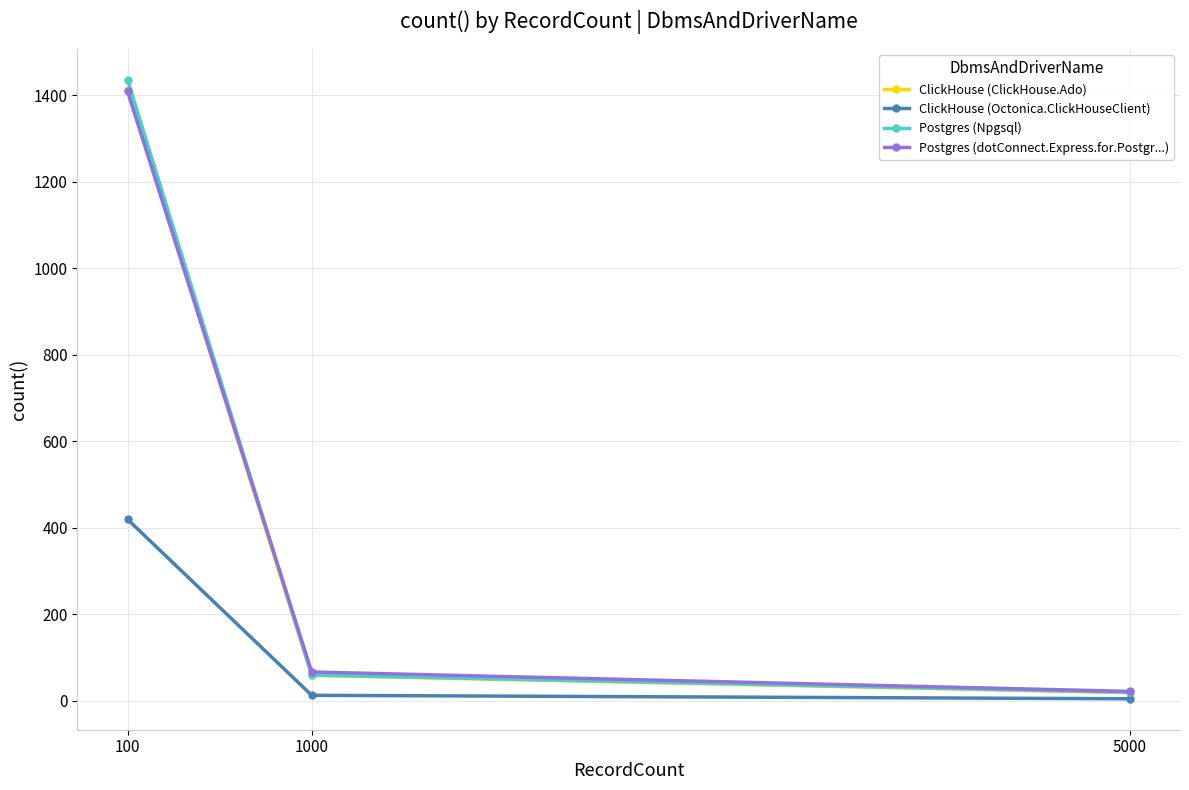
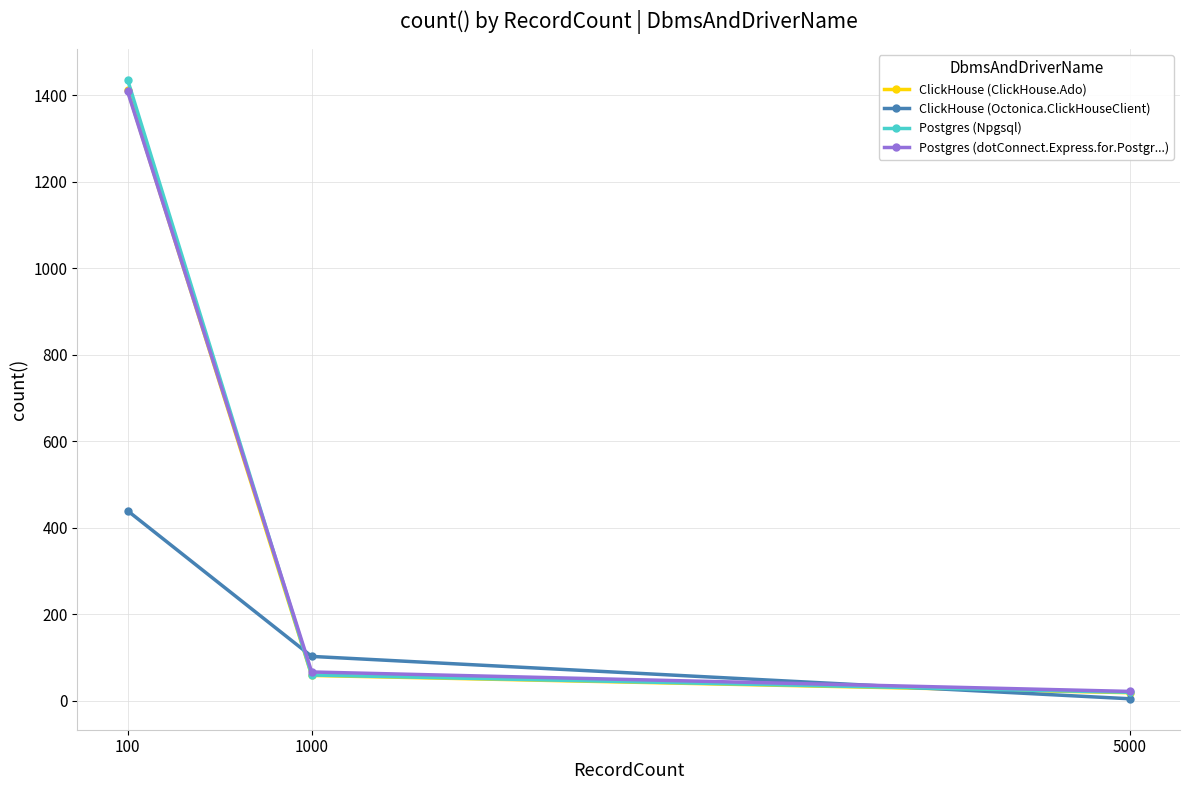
ClickHouse (Octonica.ClickHouseClient), 100: 420 -> 440
ClickHouse (Octonica.ClickHouseClient), 1000: 10 -> 100
